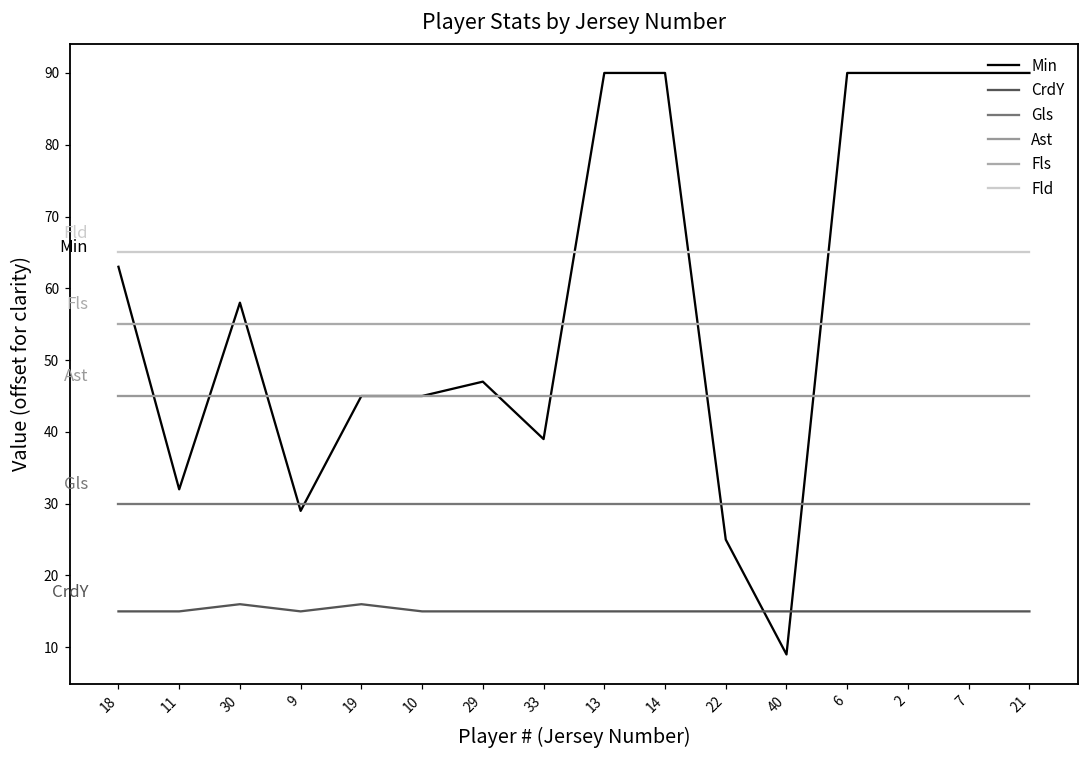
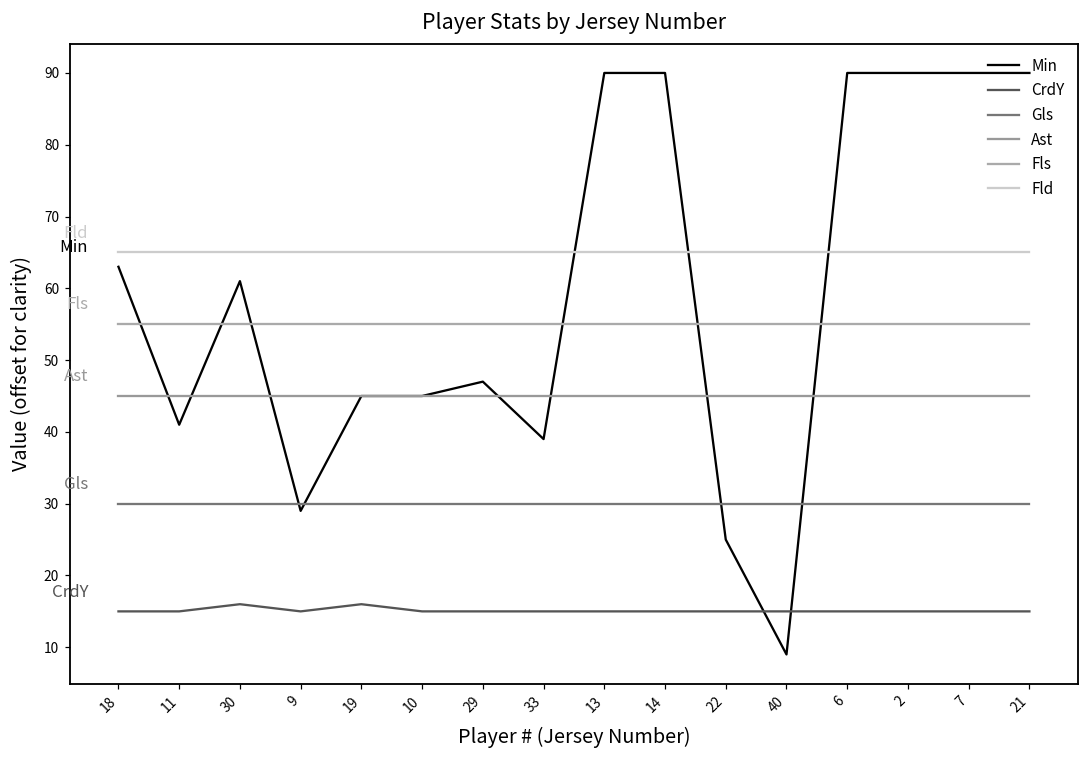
Min, 11: 32 -> 41
Min, 30: 58 -> 61
